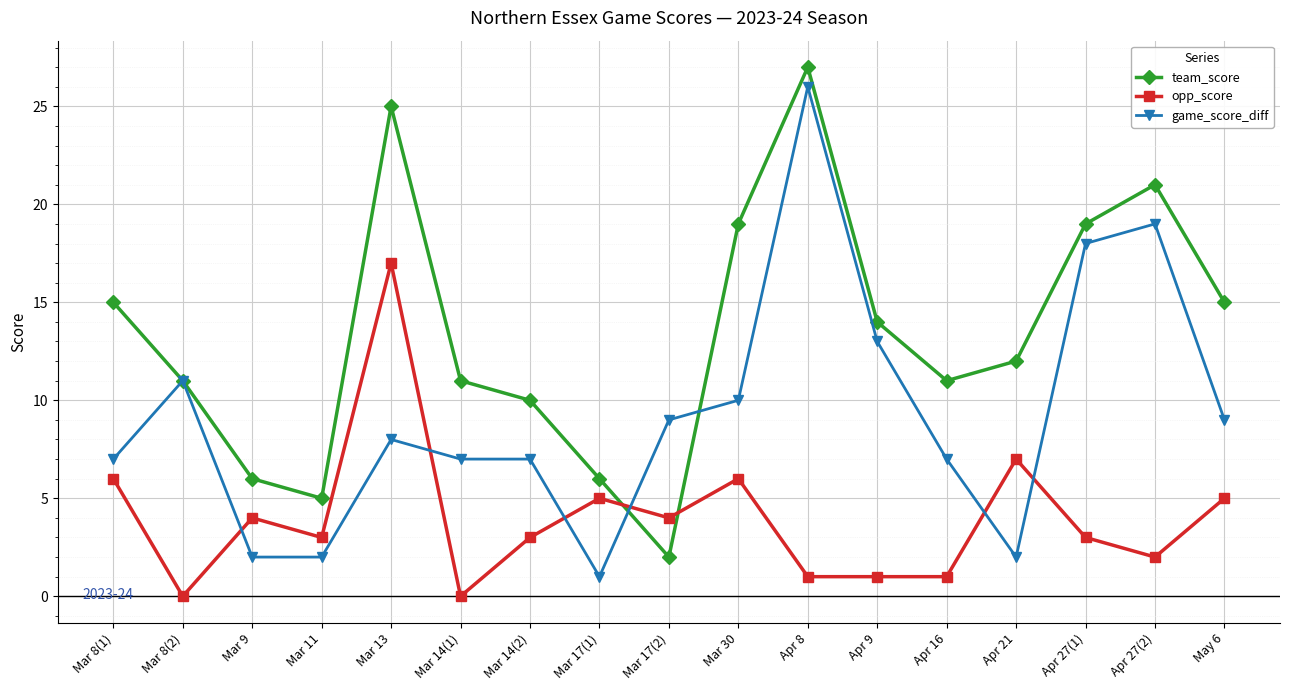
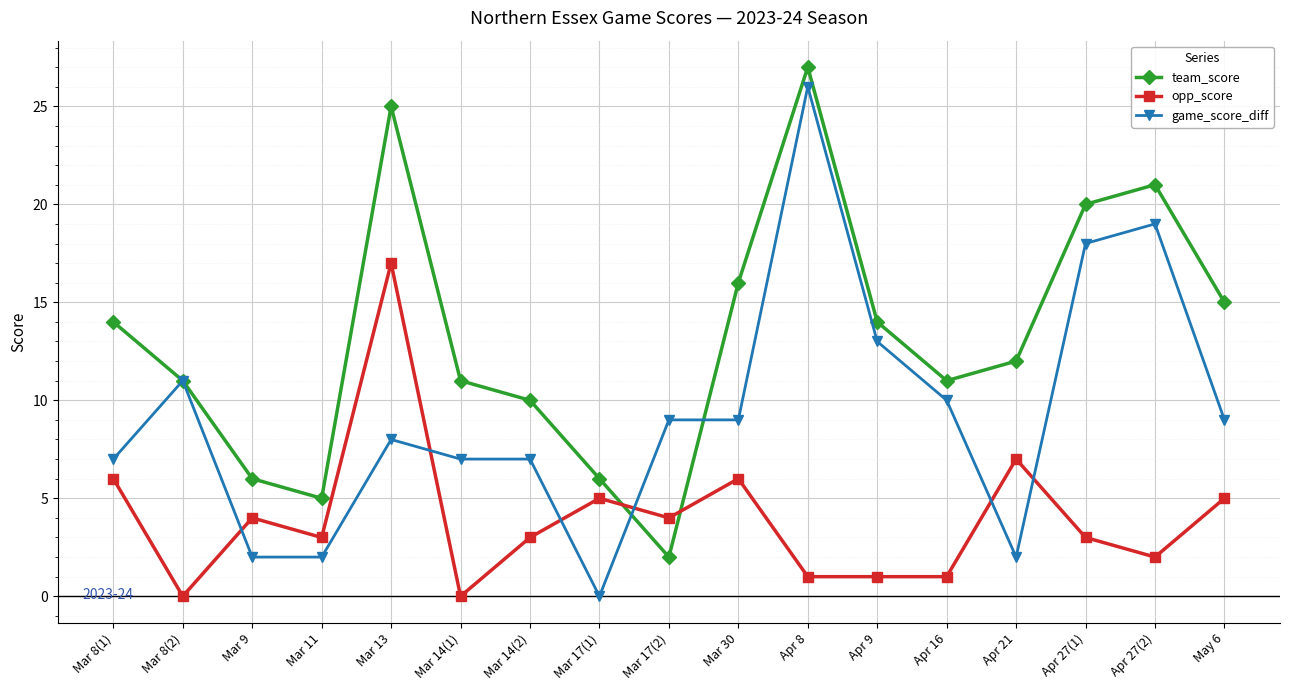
team_score, Mar 8(1): 15 -> 14
game_score_diff, Mar 17(1): 1 -> 0
team_score, Mar 30: 19 -> 16
game_score_diff, Mar 30: 10 -> 9
game_score_diff, Apr 16: 7 -> 10
team_score, Apr 27(1): 19 -> 20
